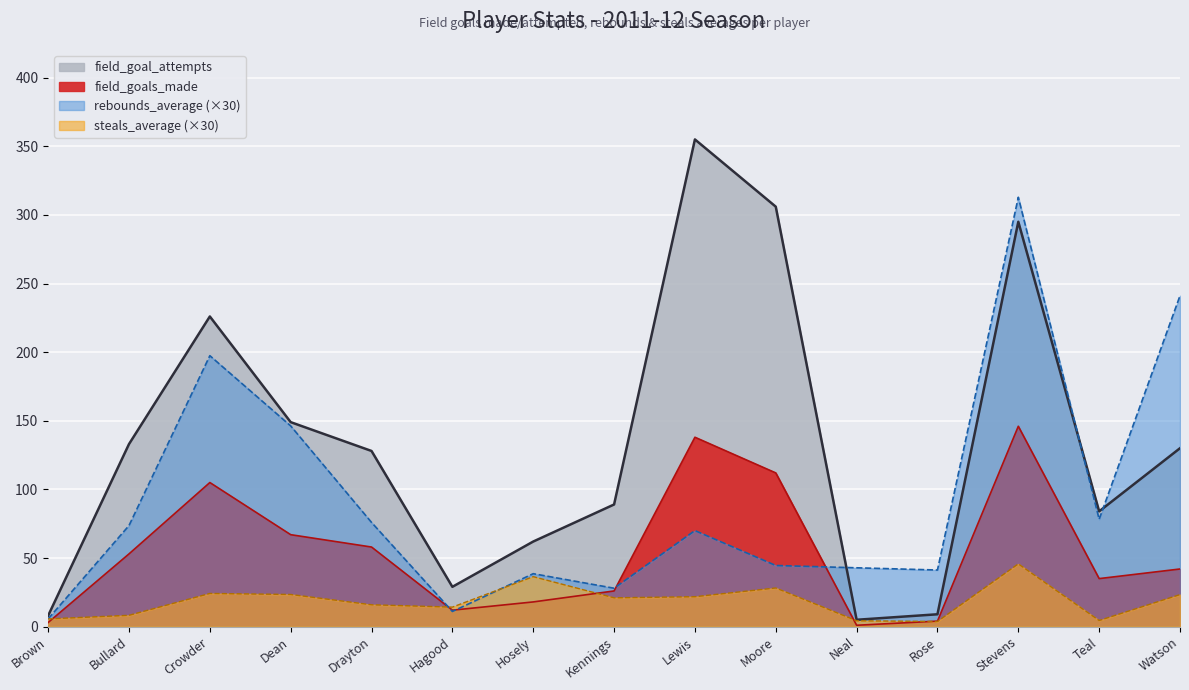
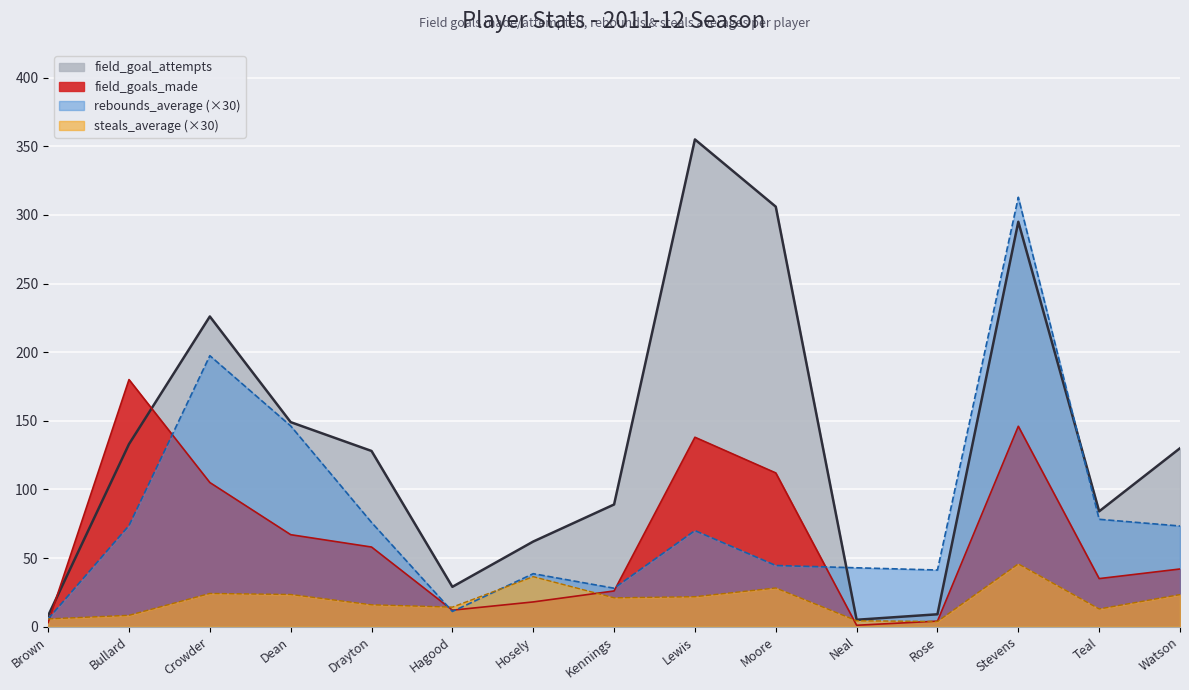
field_goals_made, Bullard: 53 -> 180
steals_average (×30), Teal: 4 -> 13
rebounds_average (×30), Watson: 241 -> 73
